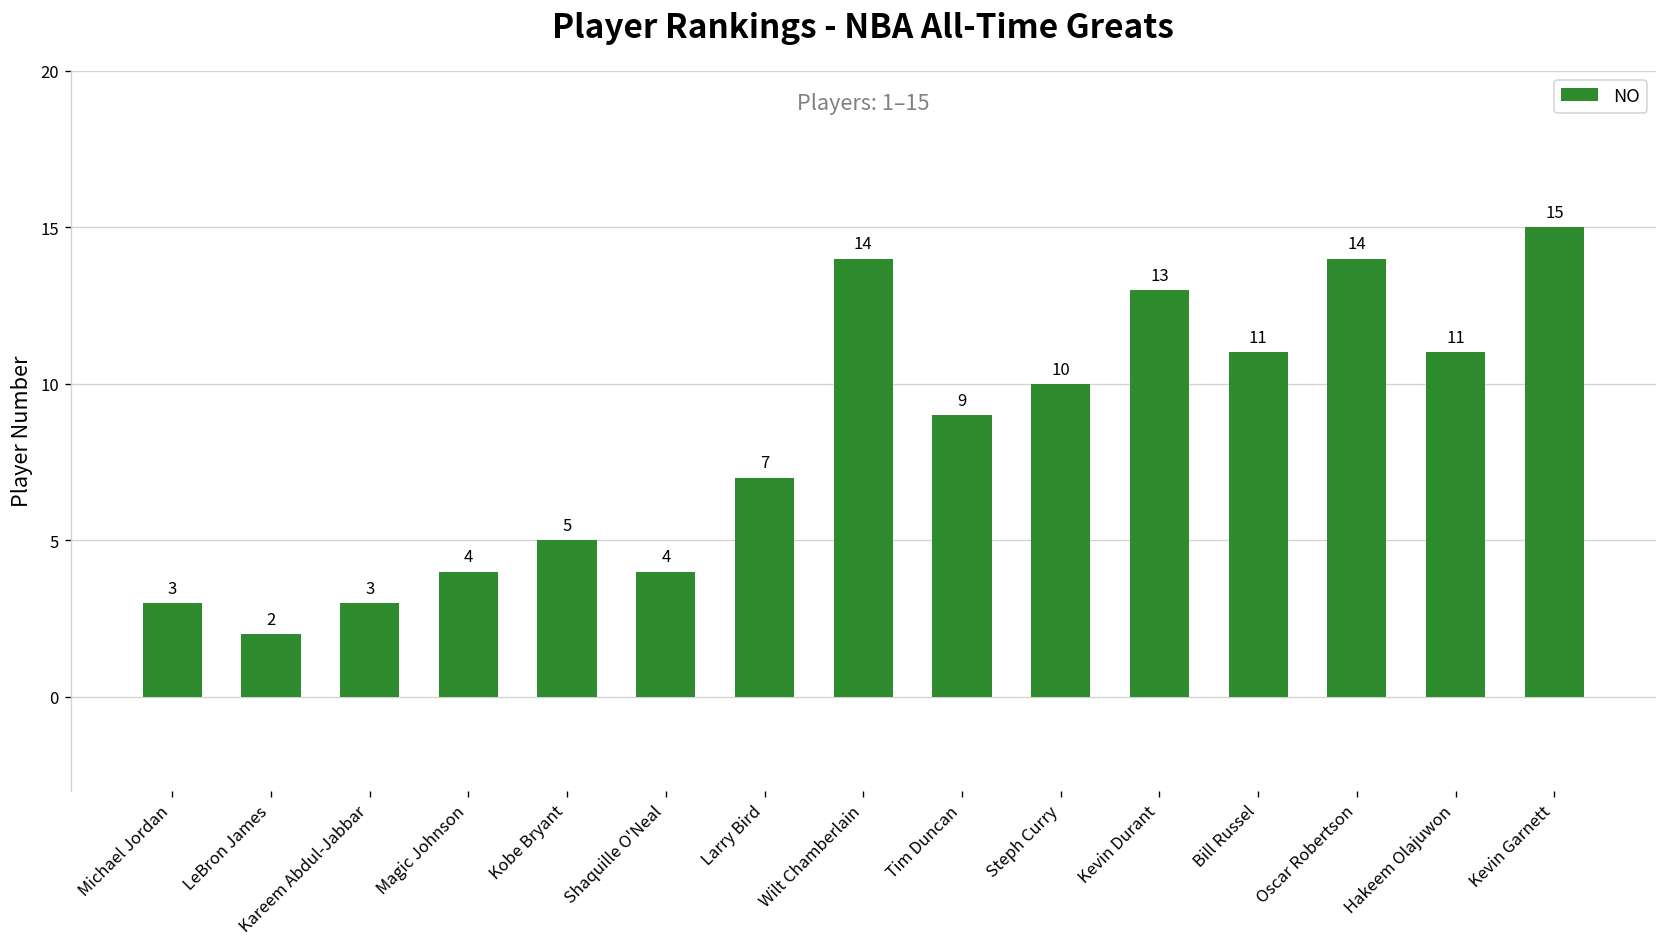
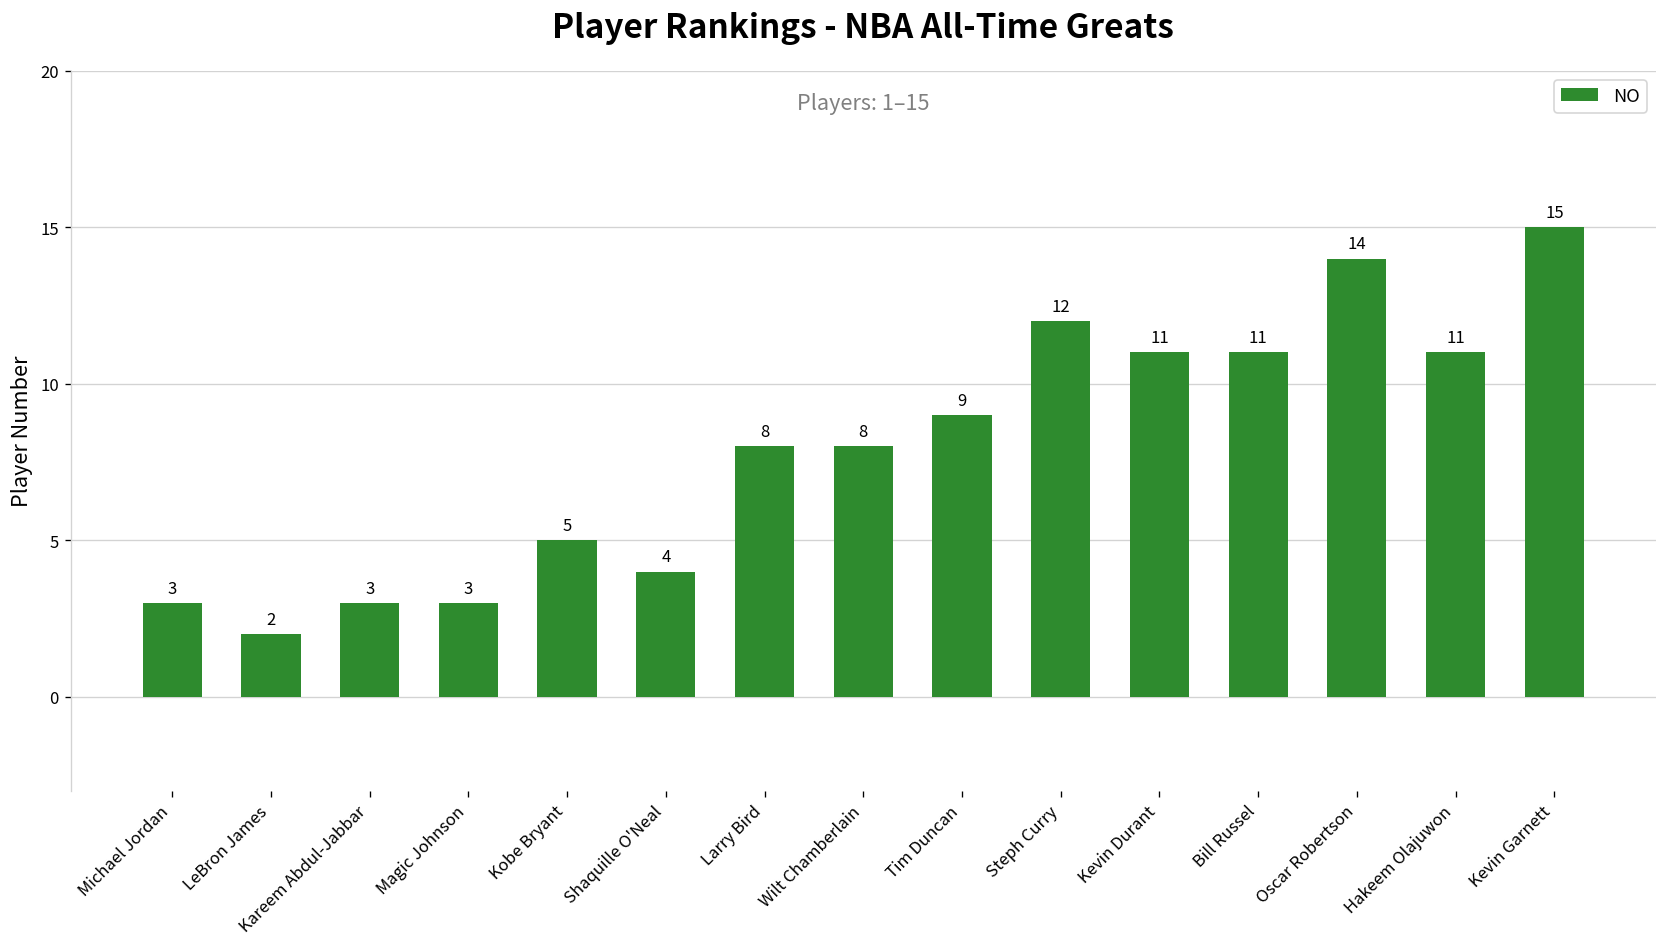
Magic Johnson: 4 -> 3
Larry Bird: 7 -> 8
Wilt Chamberlain: 14 -> 8
Steph Curry: 10 -> 12
Kevin Durant: 13 -> 11
